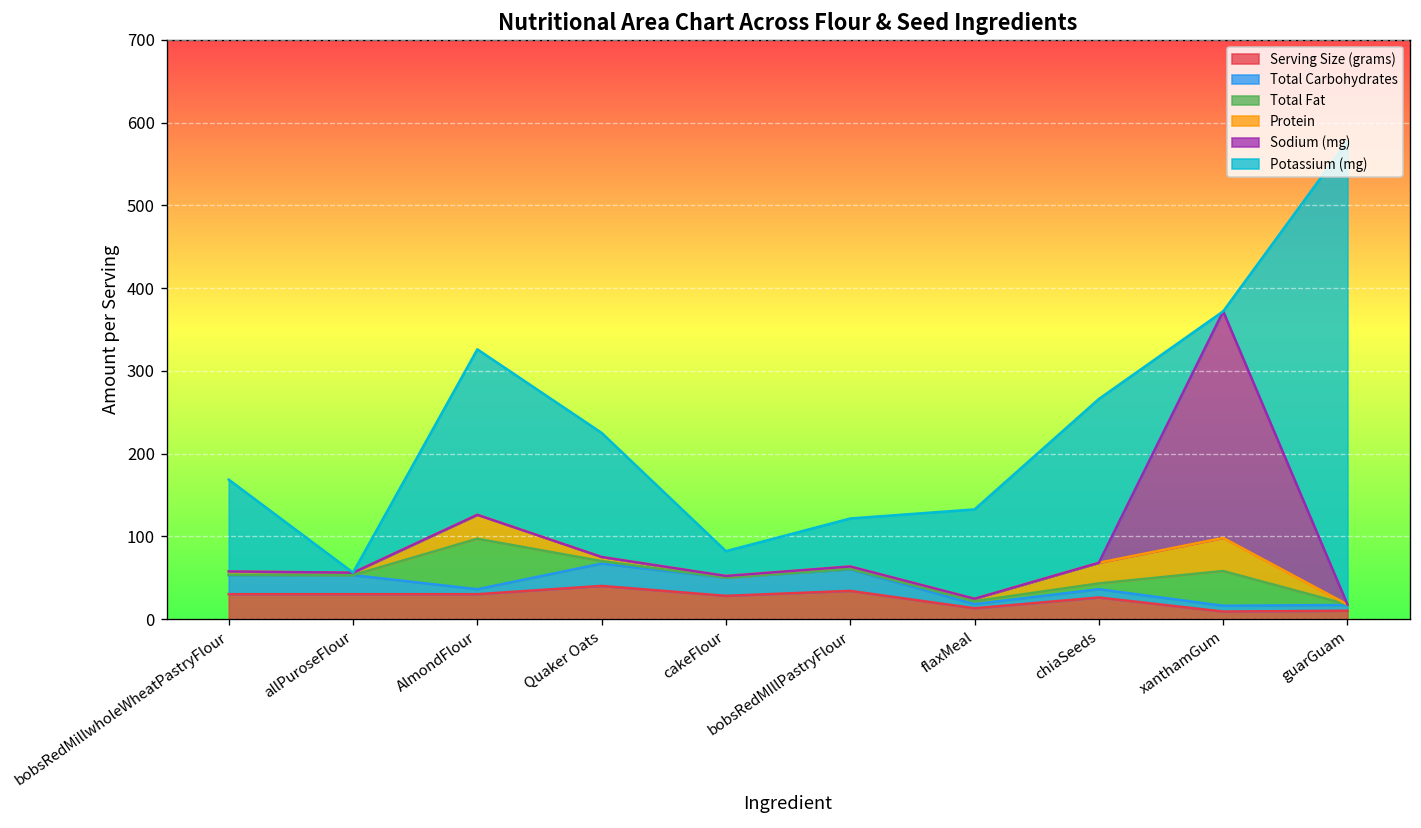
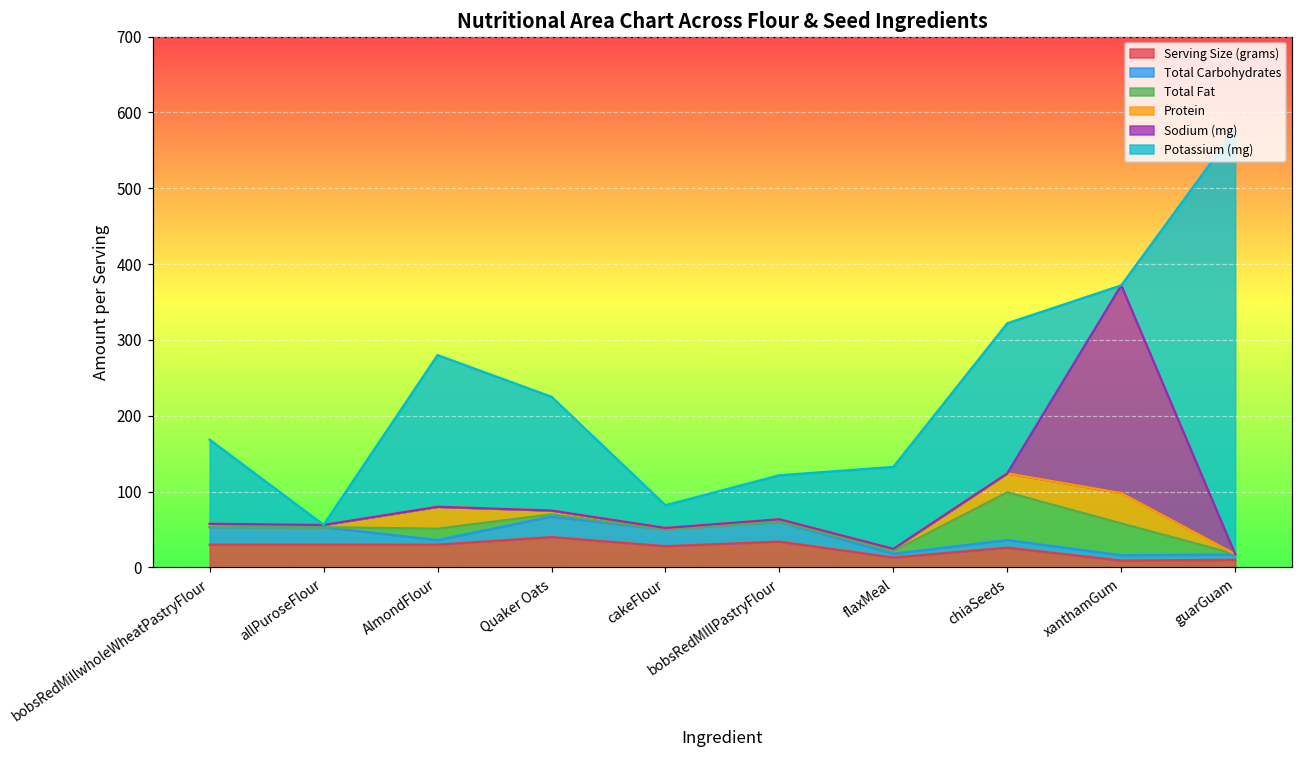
Total Fat, AlmondFlour: 60 -> 20
Total Fat, chiaSeeds: 10 -> 60
